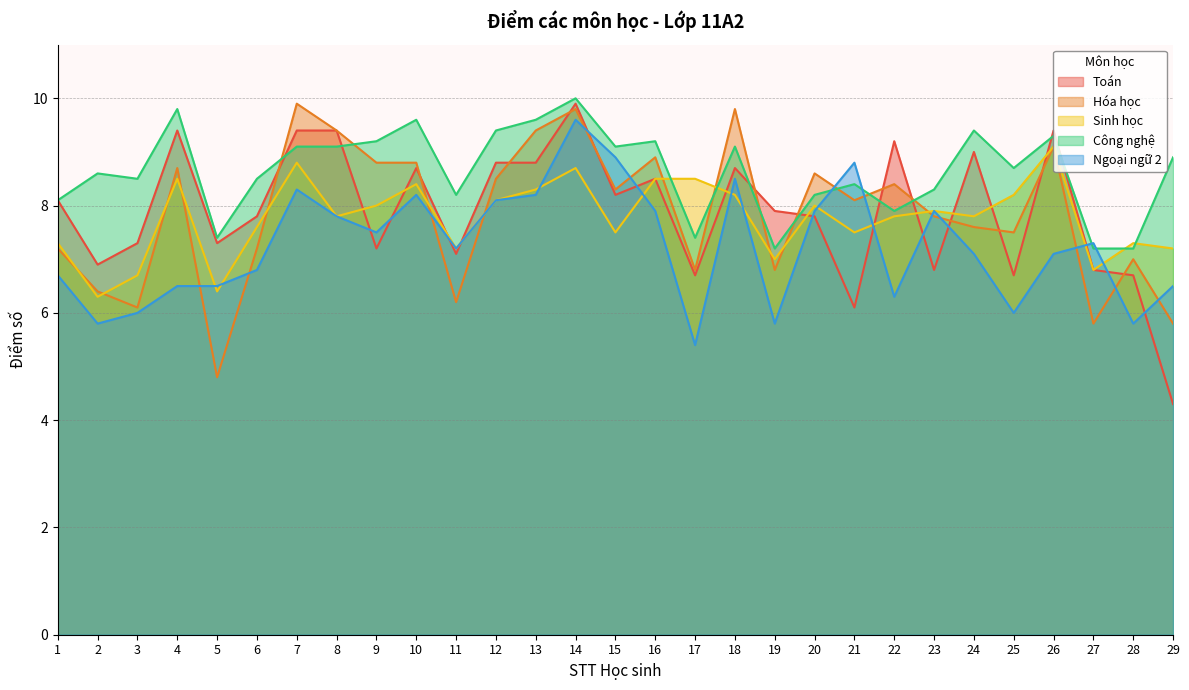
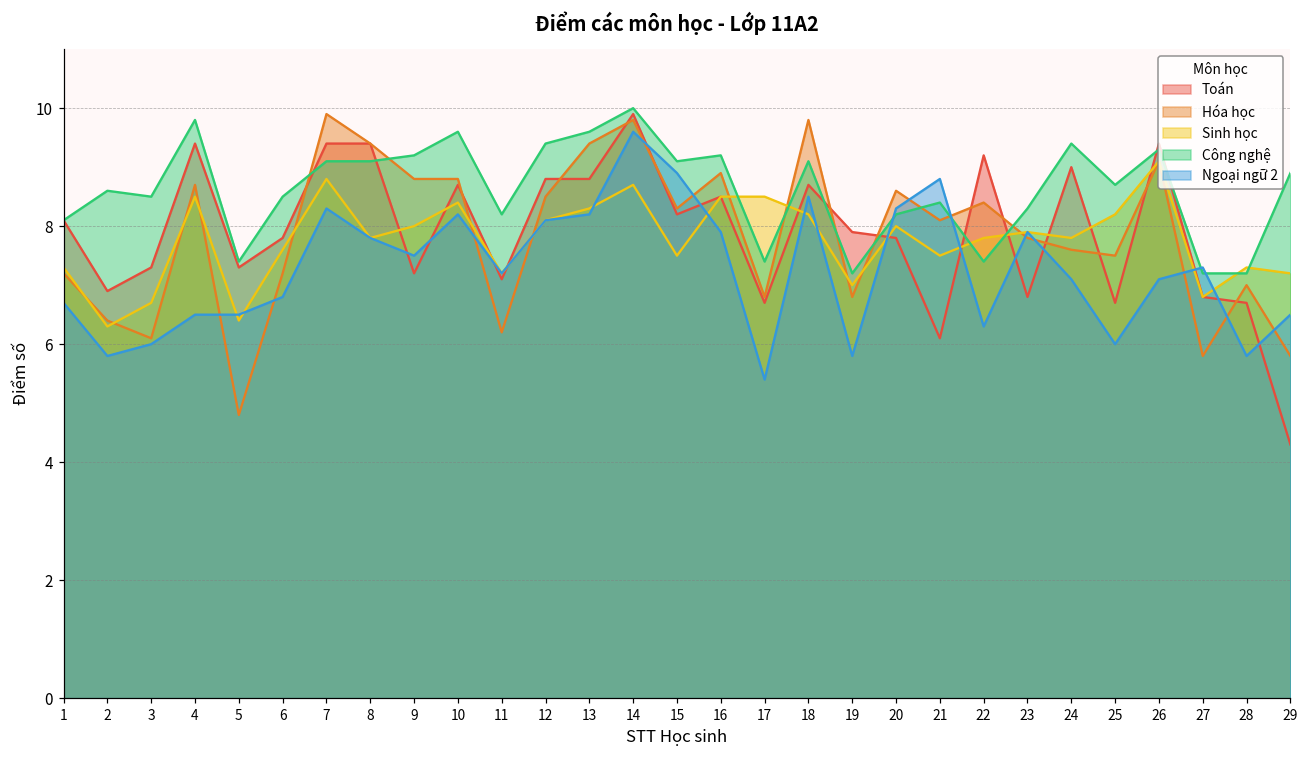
Ngoại ngữ 2, 20: 7.9 -> 8.3
Công nghệ, 22: 7.9 -> 7.4
